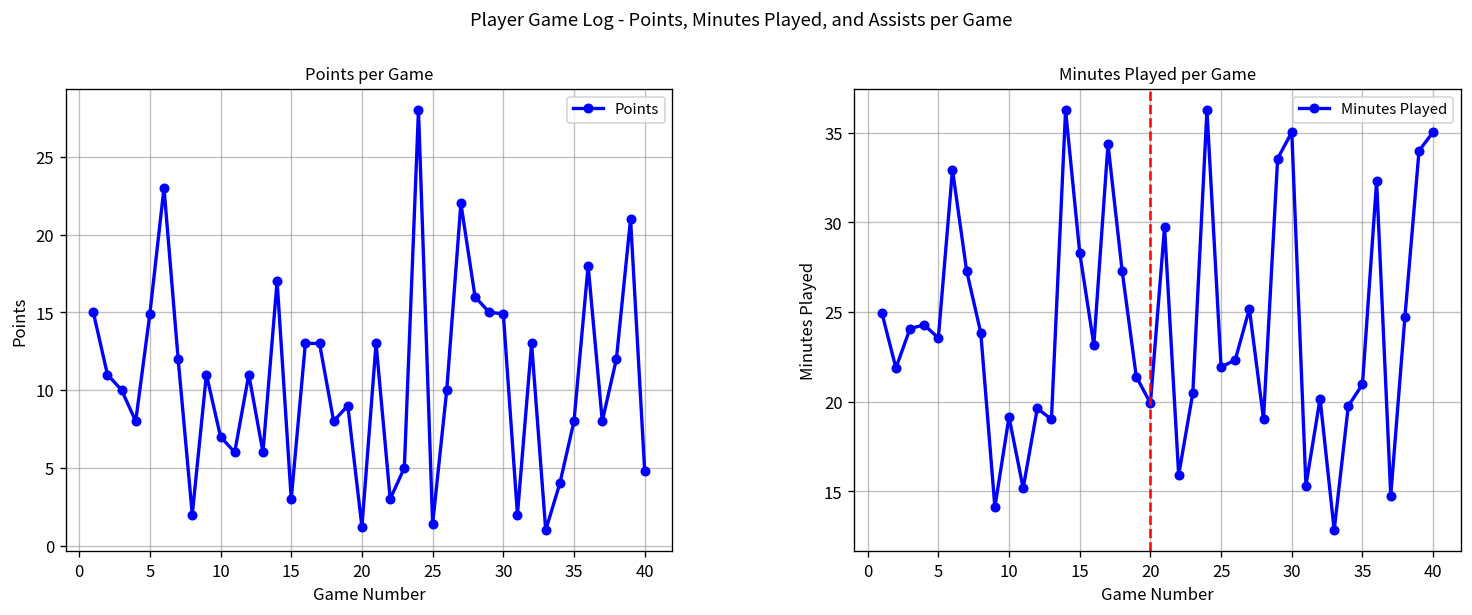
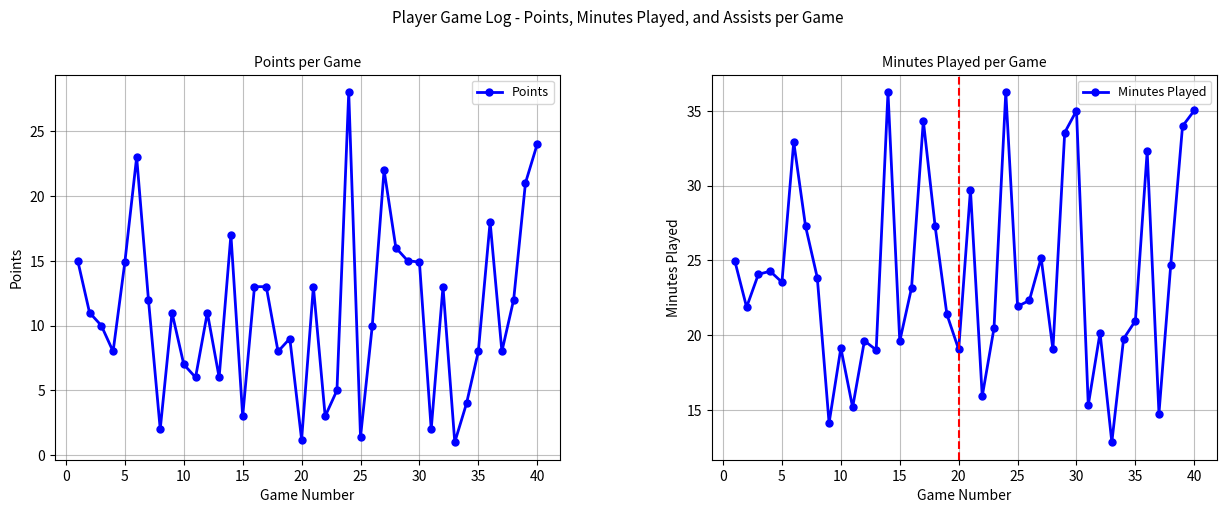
Points per Game, 40: 4.8 -> 24.0
Minutes Played per Game, 15: 28.3 -> 19.6
Minutes Played per Game, 20: 19.9 -> 19.1
